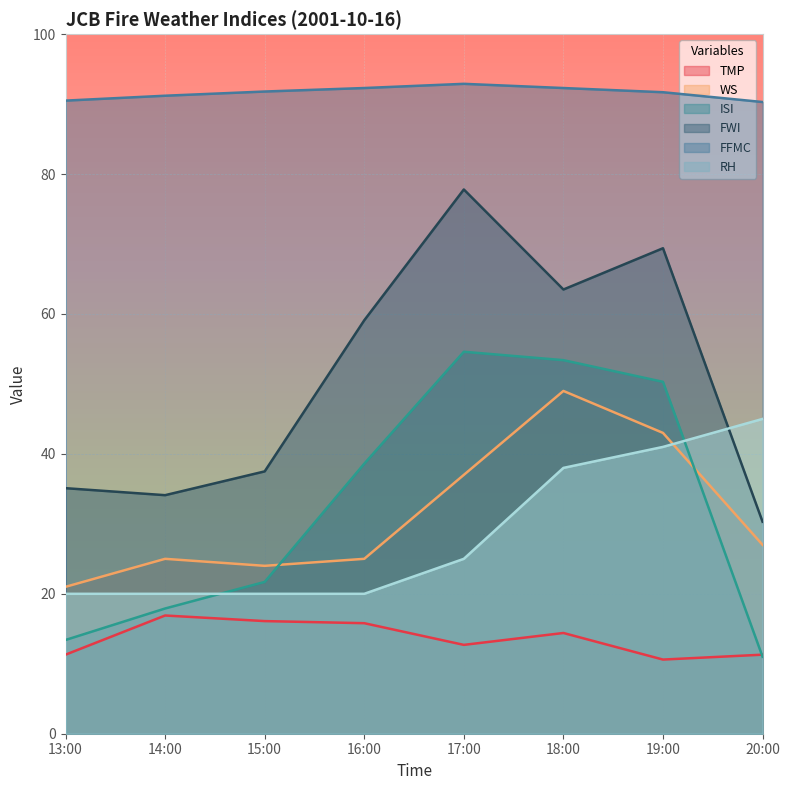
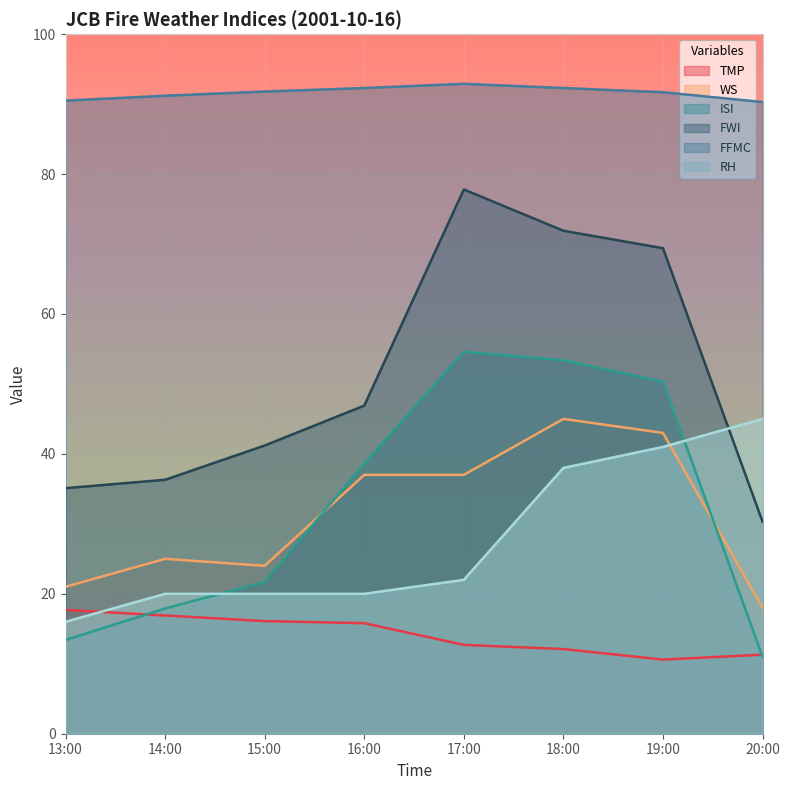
TMP, 13:00: 11 -> 18
RH, 13:00: 20 -> 16
FWI, 14:00: 34 -> 36
FWI, 15:00: 38 -> 41
WS, 16:00: 25 -> 37
FWI, 16:00: 59 -> 47
RH, 17:00: 25 -> 22
TMP, 18:00: 14 -> 12
WS, 18:00: 49 -> 45
FWI, 18:00: 64 -> 72
WS, 20:00: 27 -> 18
